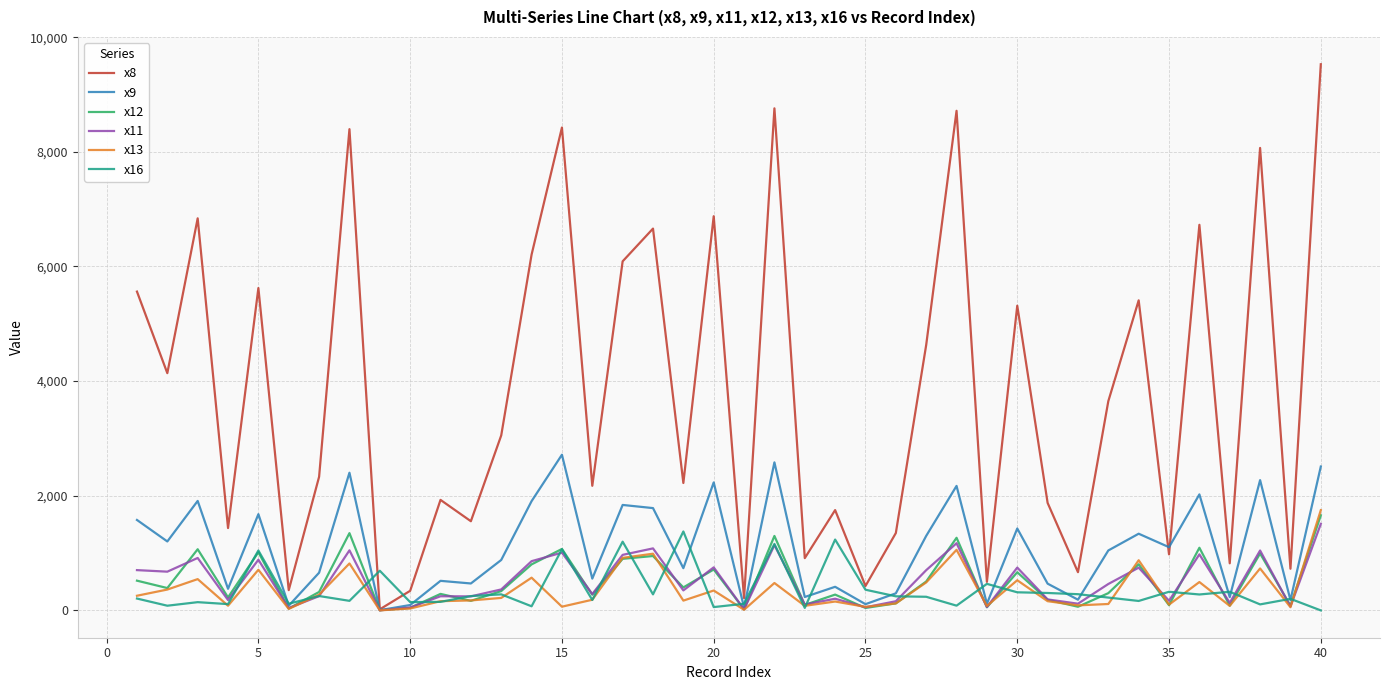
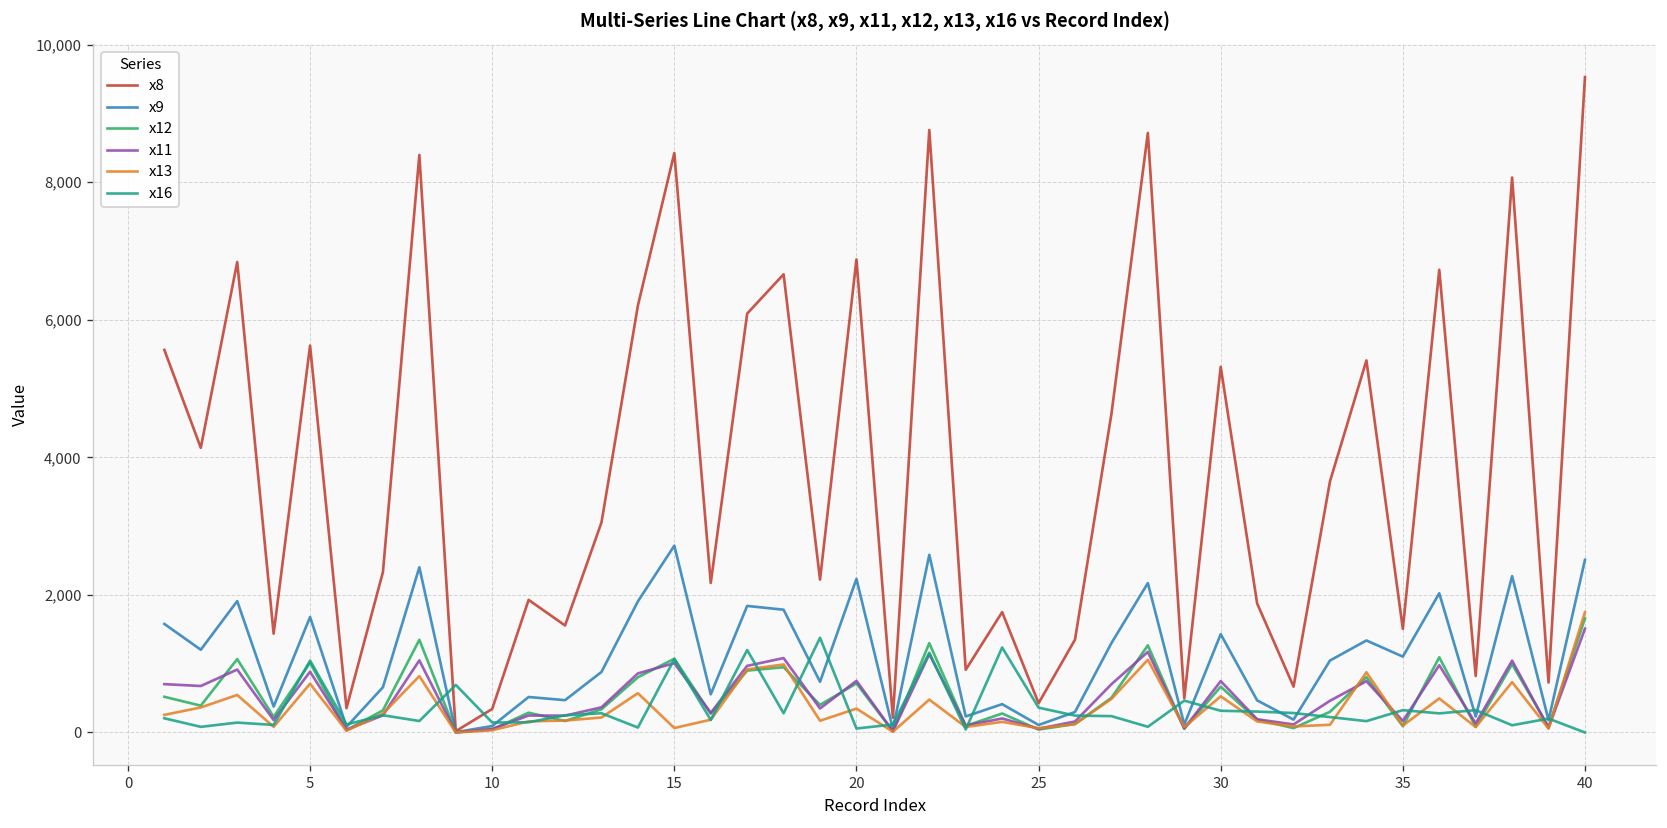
x8, 35: 1,000 -> 1,500
